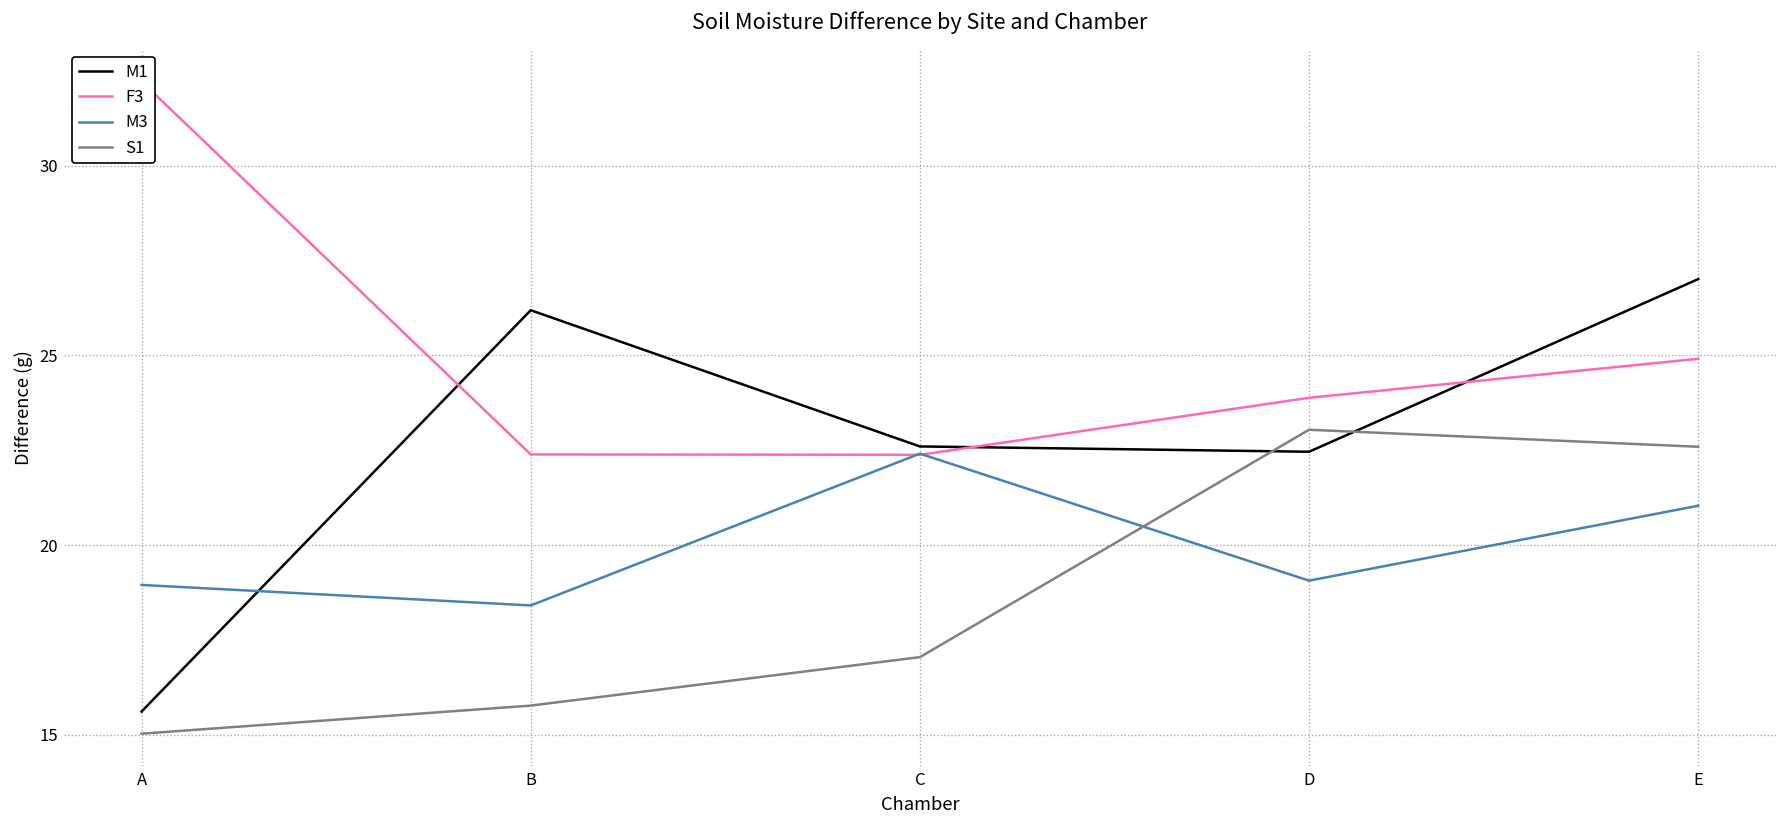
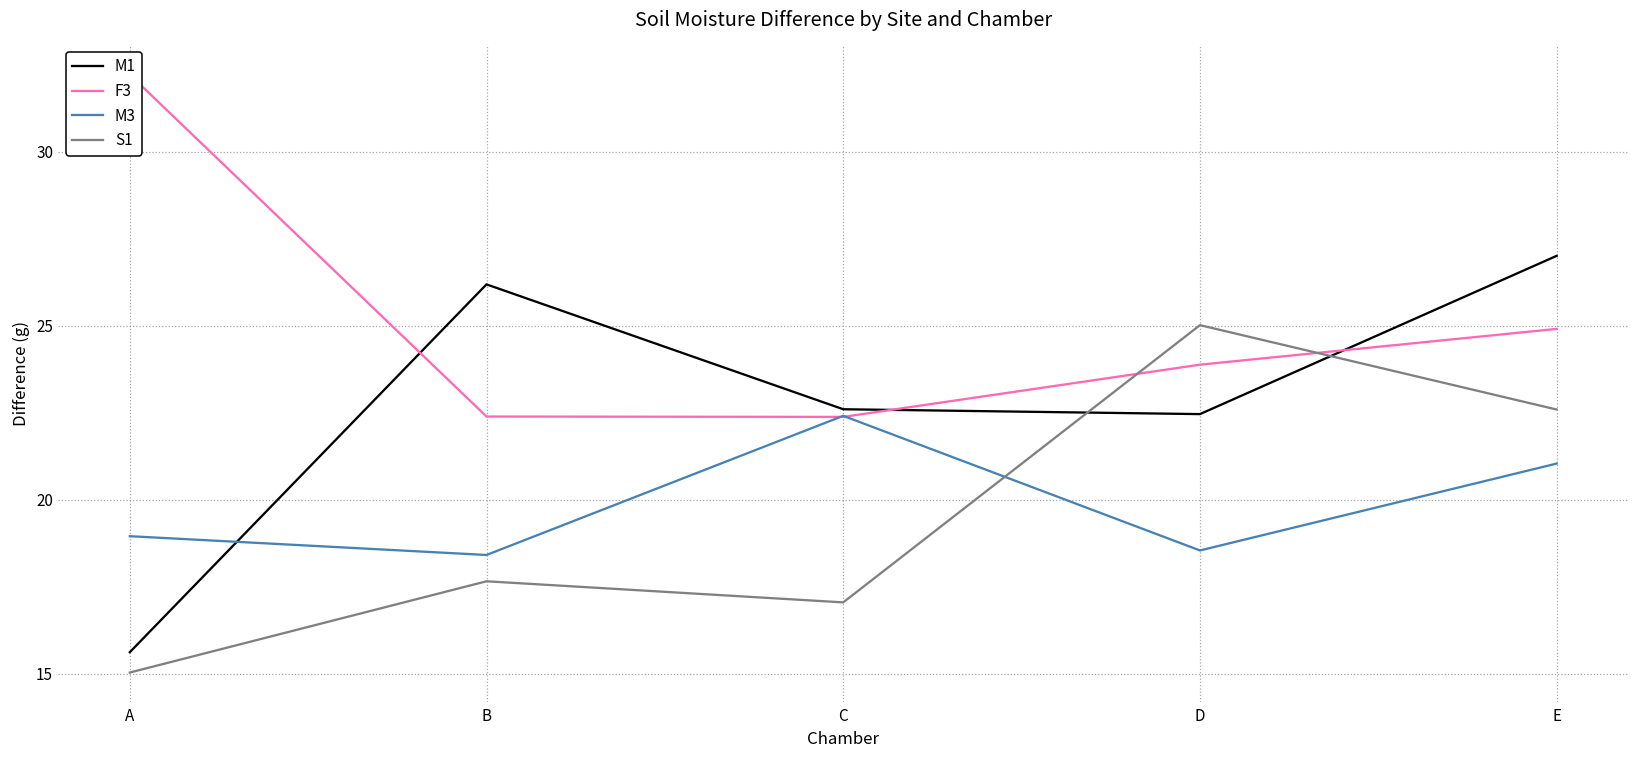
S1, B: 15.8 -> 17.7
M3, D: 19.1 -> 18.5
S1, D: 23.0 -> 25.0
